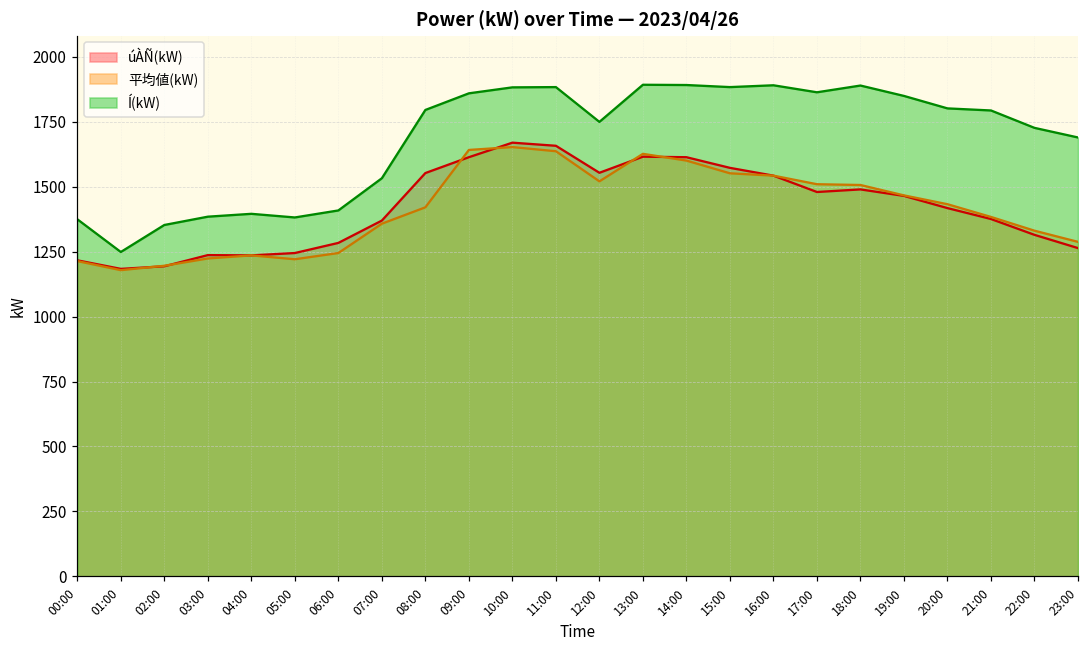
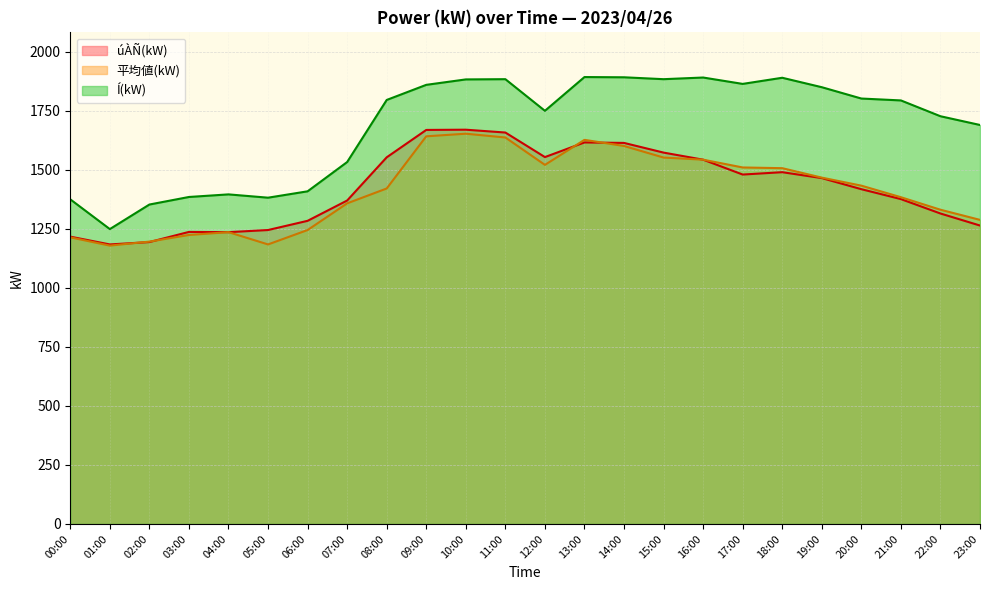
平均値(kW), 05:00: 1220 -> 1180
úÀÑ(kW), 09:00: 1610 -> 1670
